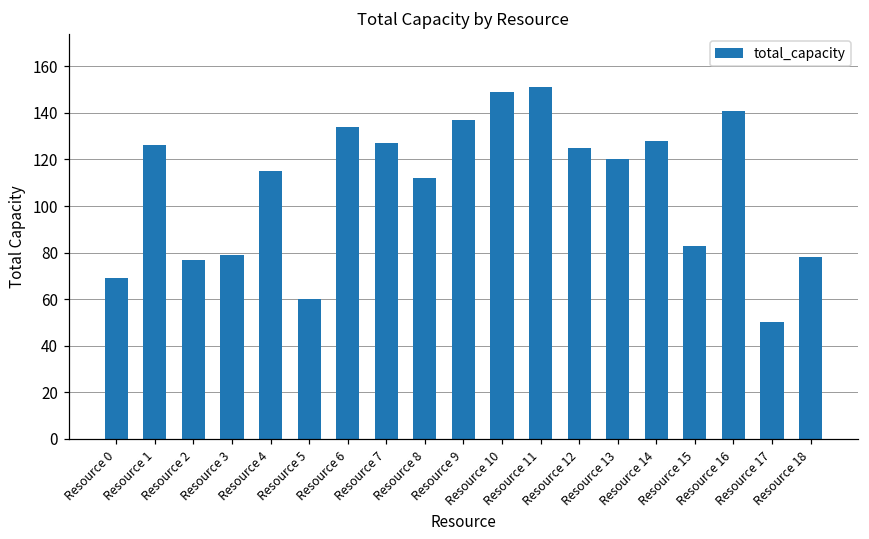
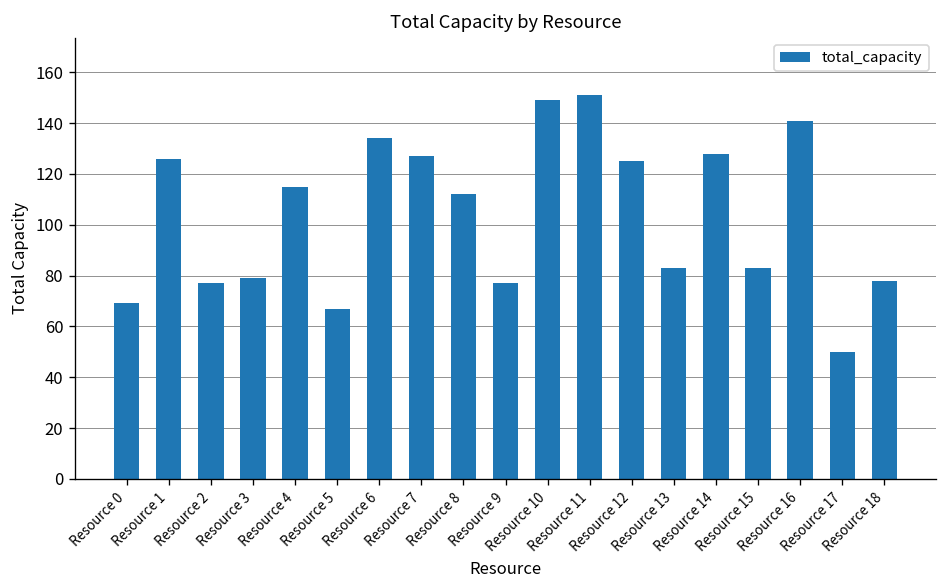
Resource 5: 60 -> 67
Resource 9: 137 -> 77
Resource 13: 120 -> 83
